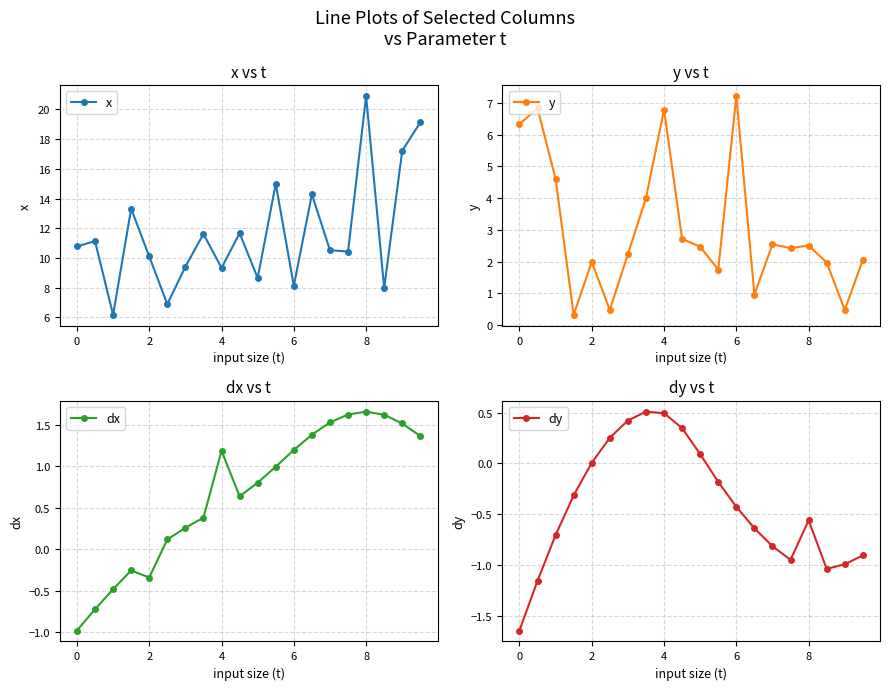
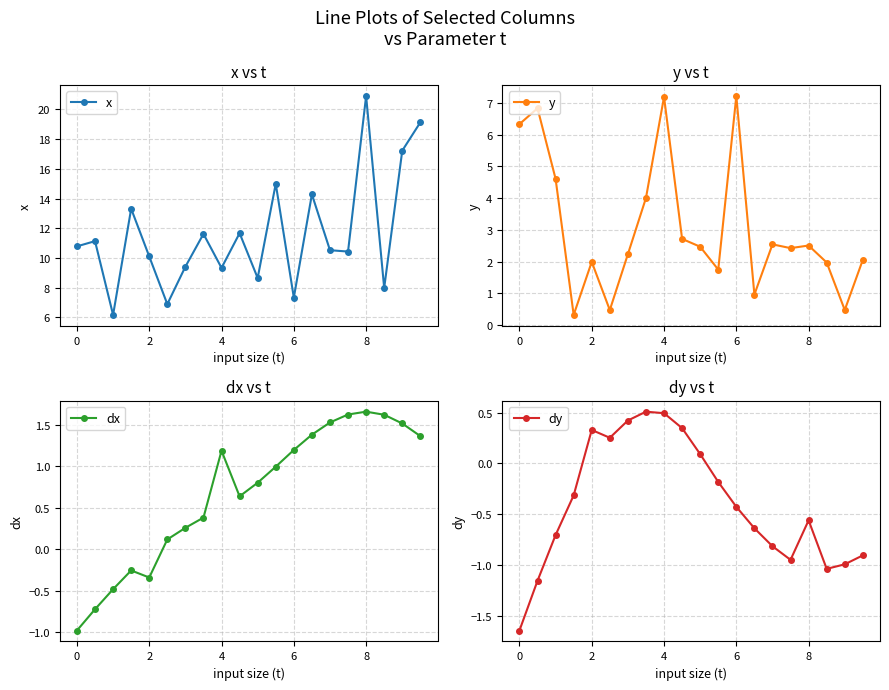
x vs t, 6: 8.1 -> 7.3
y vs t, 4: 6.8 -> 7.2
dy vs t, 2: 0.01 -> 0.33
